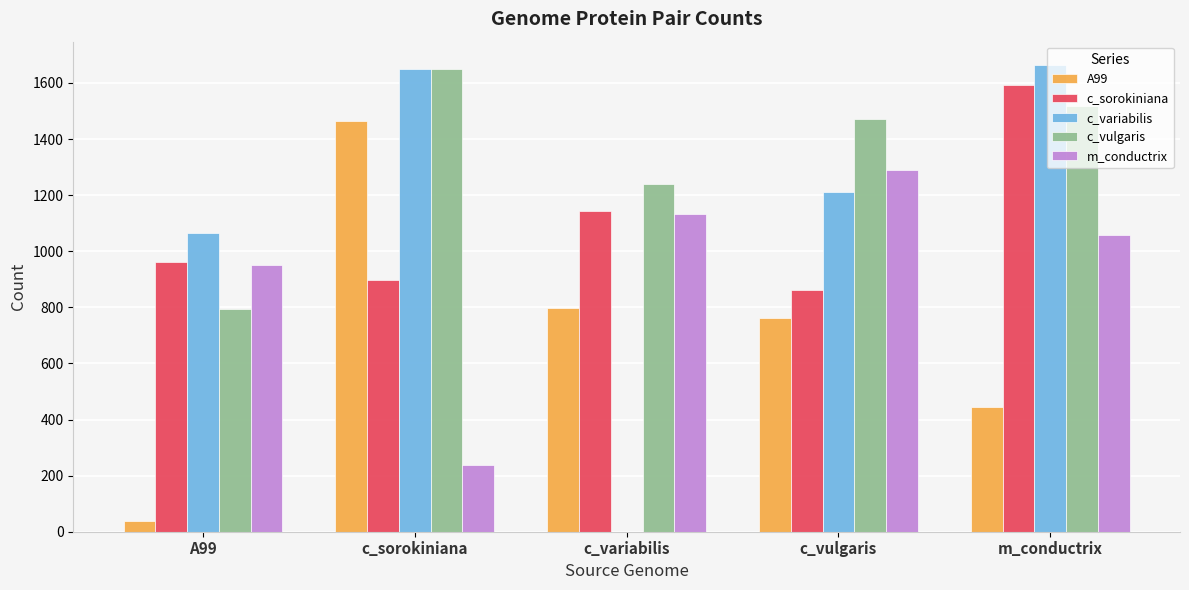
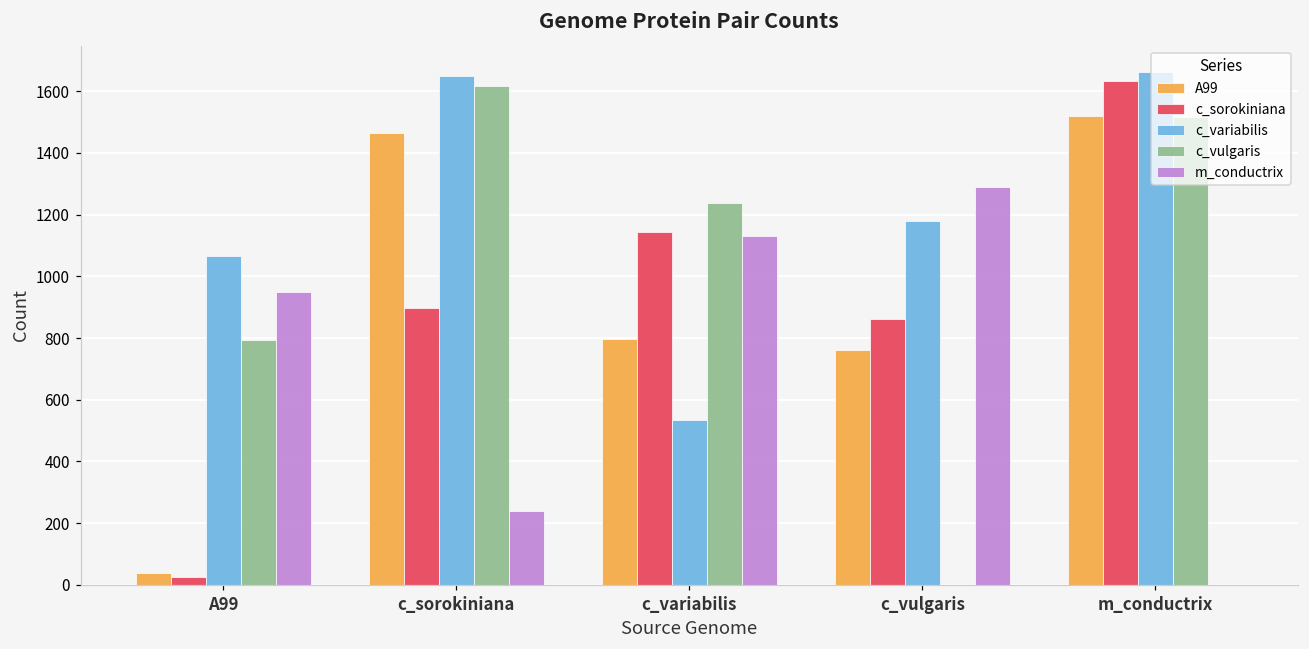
c_sorokiniana, A99: 960 -> 30
c_vulgaris, c_sorokiniana: 1650 -> 1620
c_variabilis, c_variabilis: 0 -> 530
c_variabilis, c_vulgaris: 1210 -> 1180
c_vulgaris, c_vulgaris: 1470 -> 0
A99, m_conductrix: 450 -> 1520
c_sorokiniana, m_conductrix: 1590 -> 1630
m_conductrix, m_conductrix: 1060 -> 0
